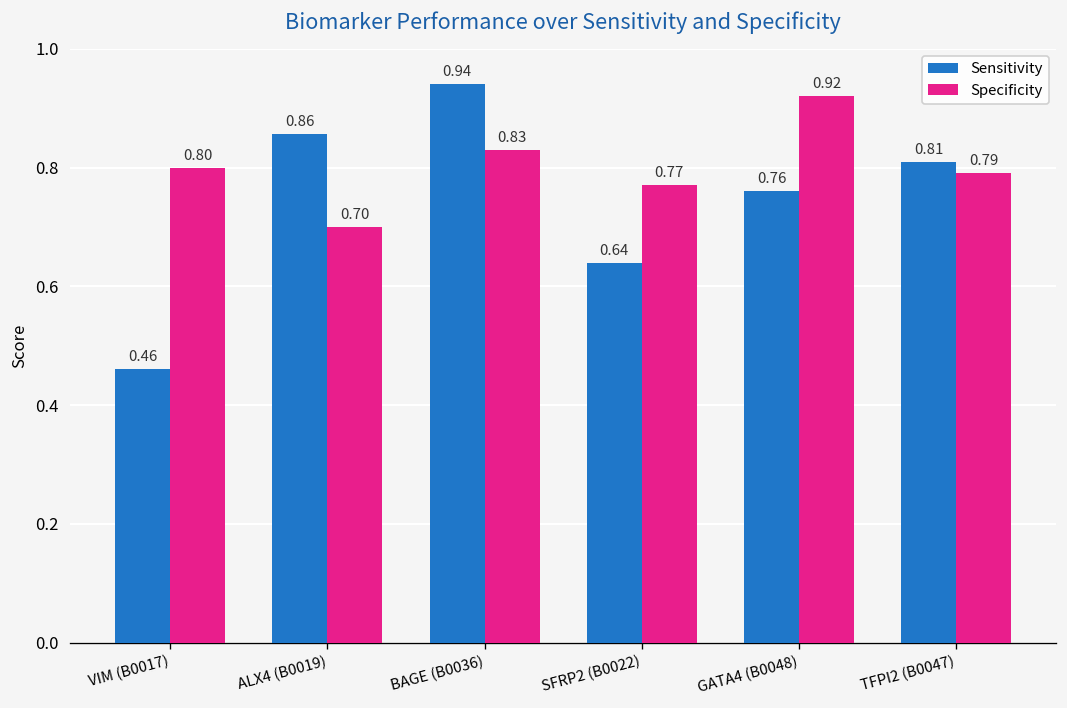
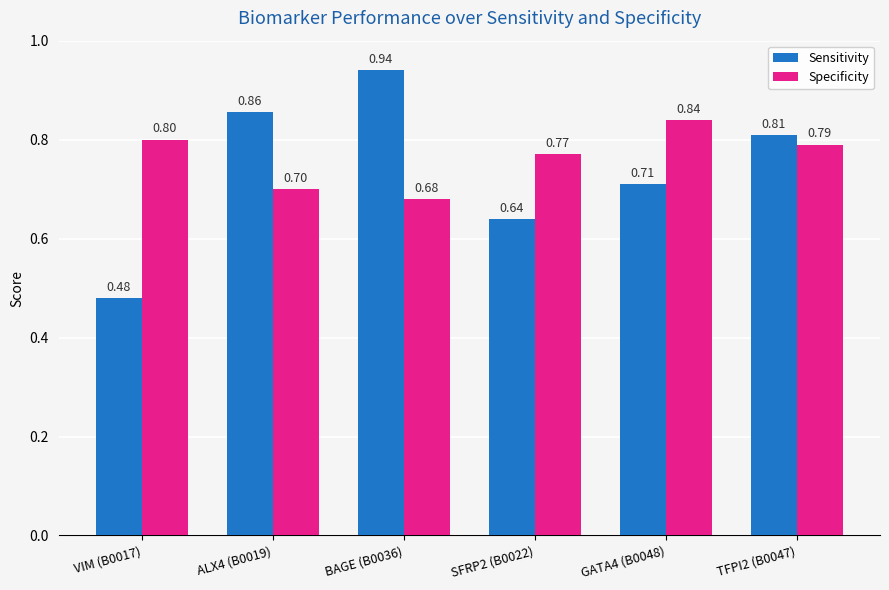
Sensitivity, VIM (B0017): 0.46 -> 0.48
Specificity, BAGE (B0036): 0.83 -> 0.68
Sensitivity, GATA4 (B0048): 0.76 -> 0.71
Specificity, GATA4 (B0048): 0.92 -> 0.84
